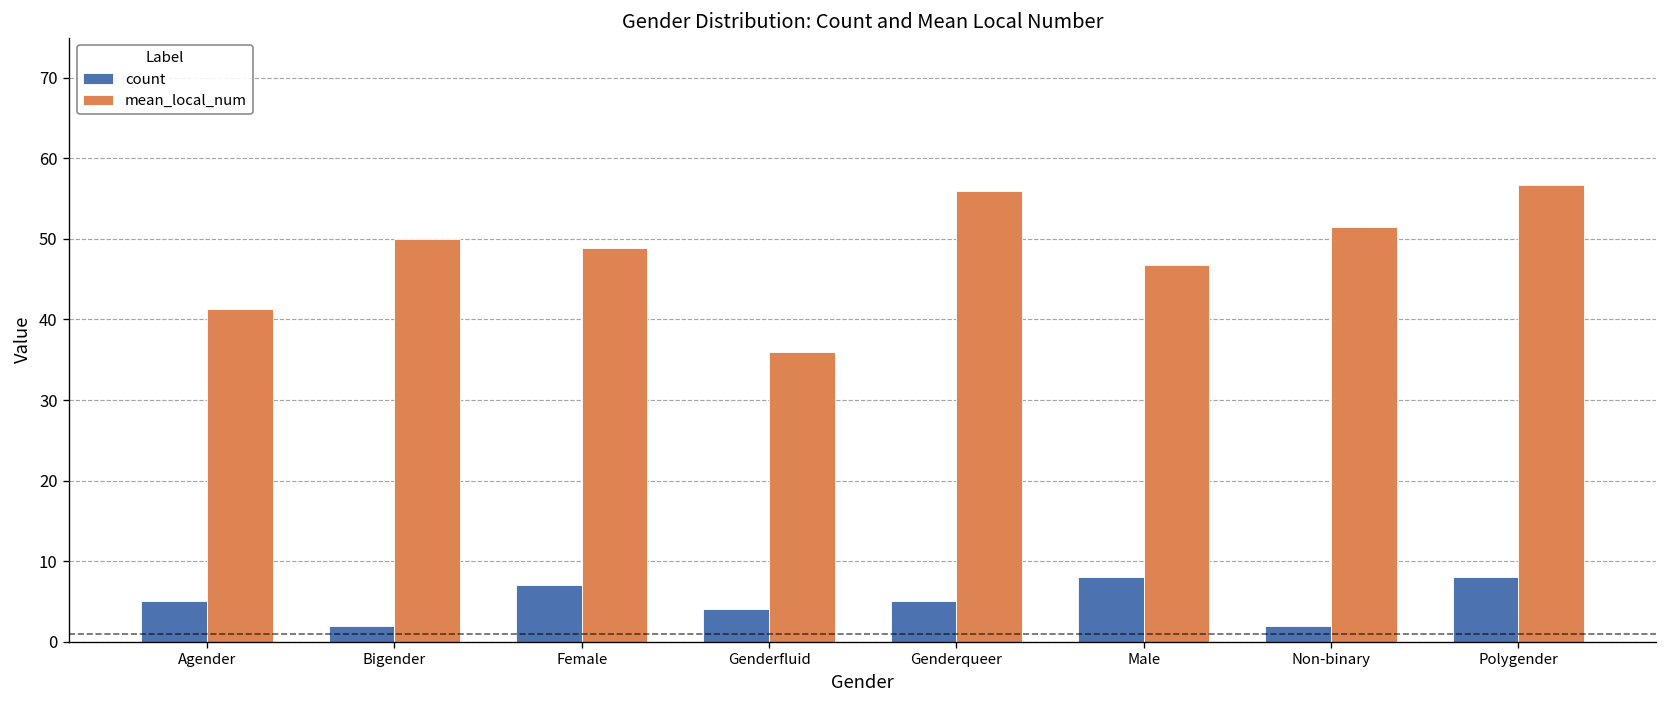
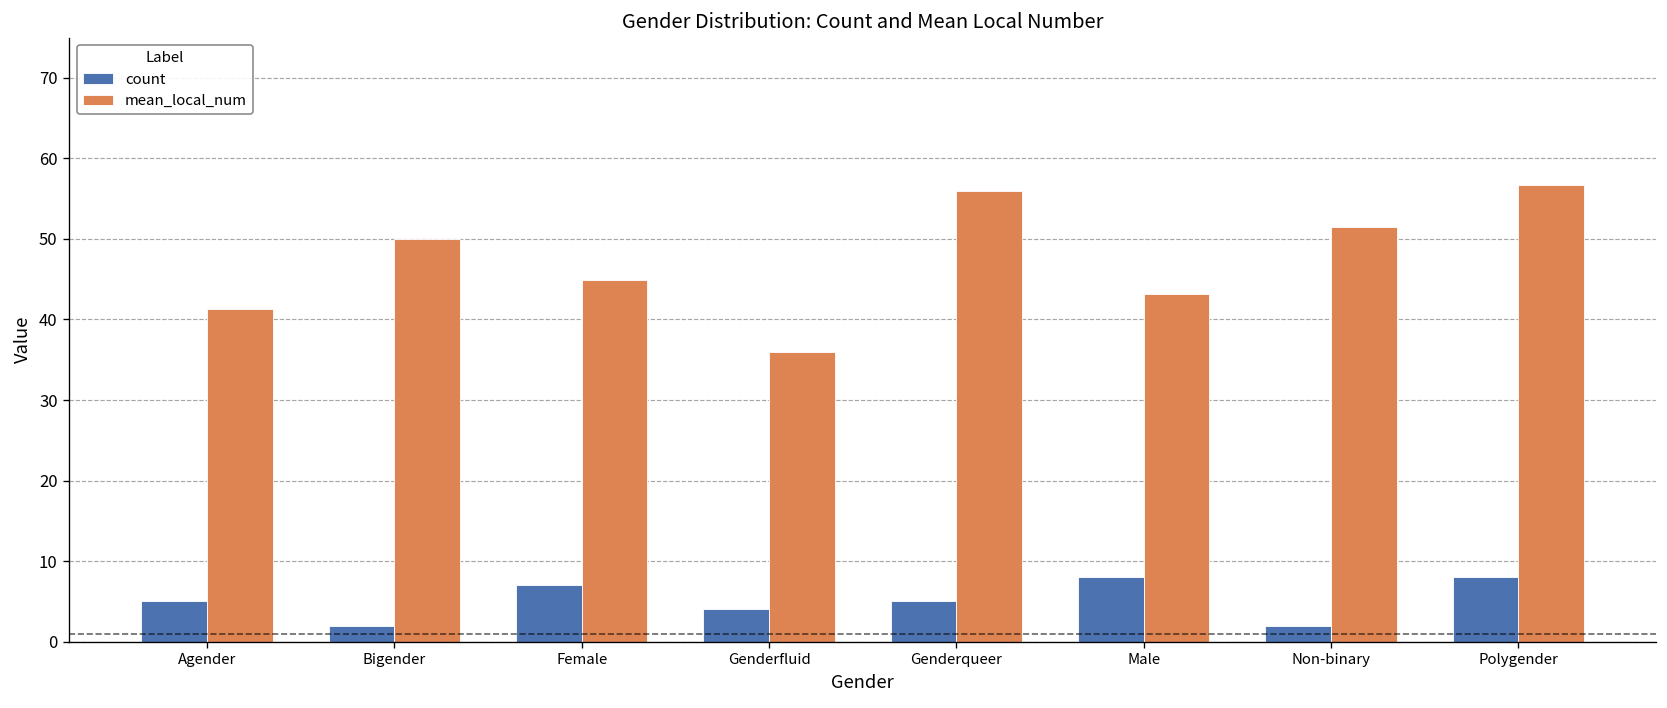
mean_local_num, Female: 49 -> 45
mean_local_num, Male: 47 -> 43
